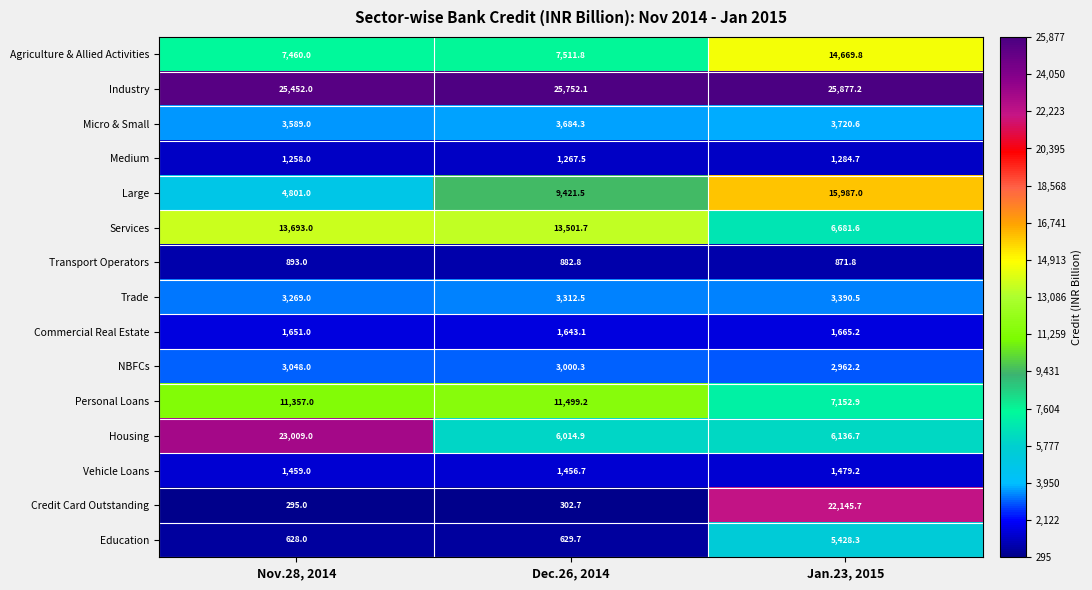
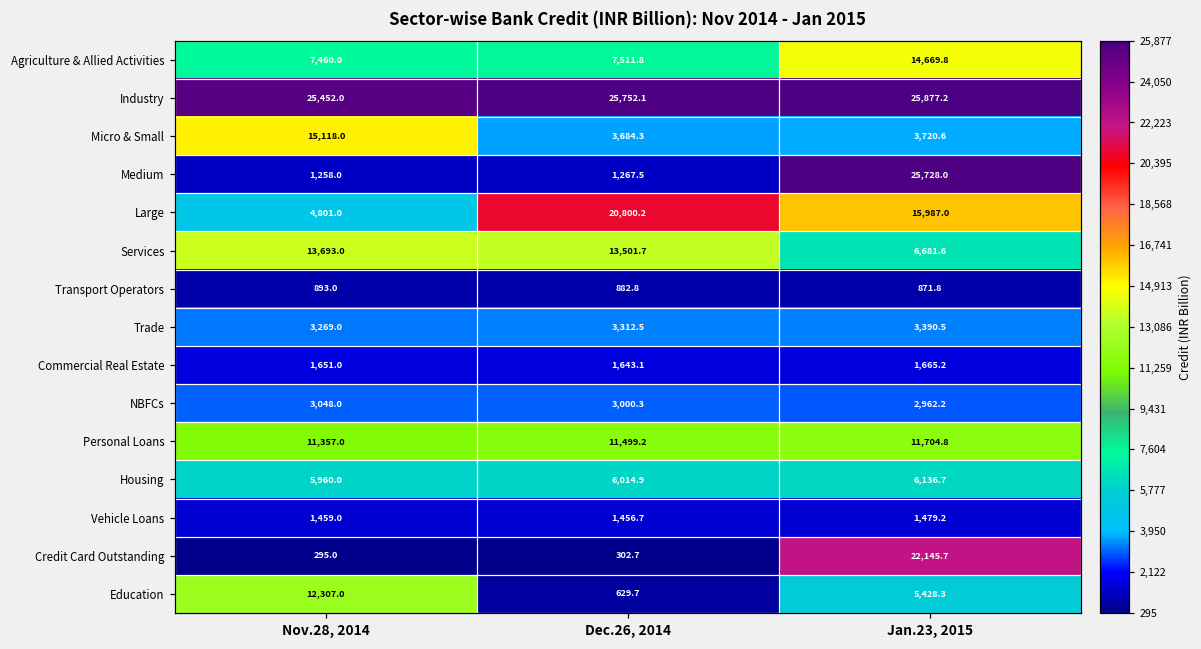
Micro & Small, Nov.28, 2014: 3,589.0 -> 15,118.0
Medium, Jan.23, 2015: 1,284.7 -> 25,728.0
Large, Dec.26, 2014: 9,421.5 -> 20,800.2
Personal Loans, Jan.23, 2015: 7,152.9 -> 11,704.8
Housing, Nov.28, 2014: 23,009.0 -> 5,960.0
Education, Nov.28, 2014: 628.0 -> 12,307.0
